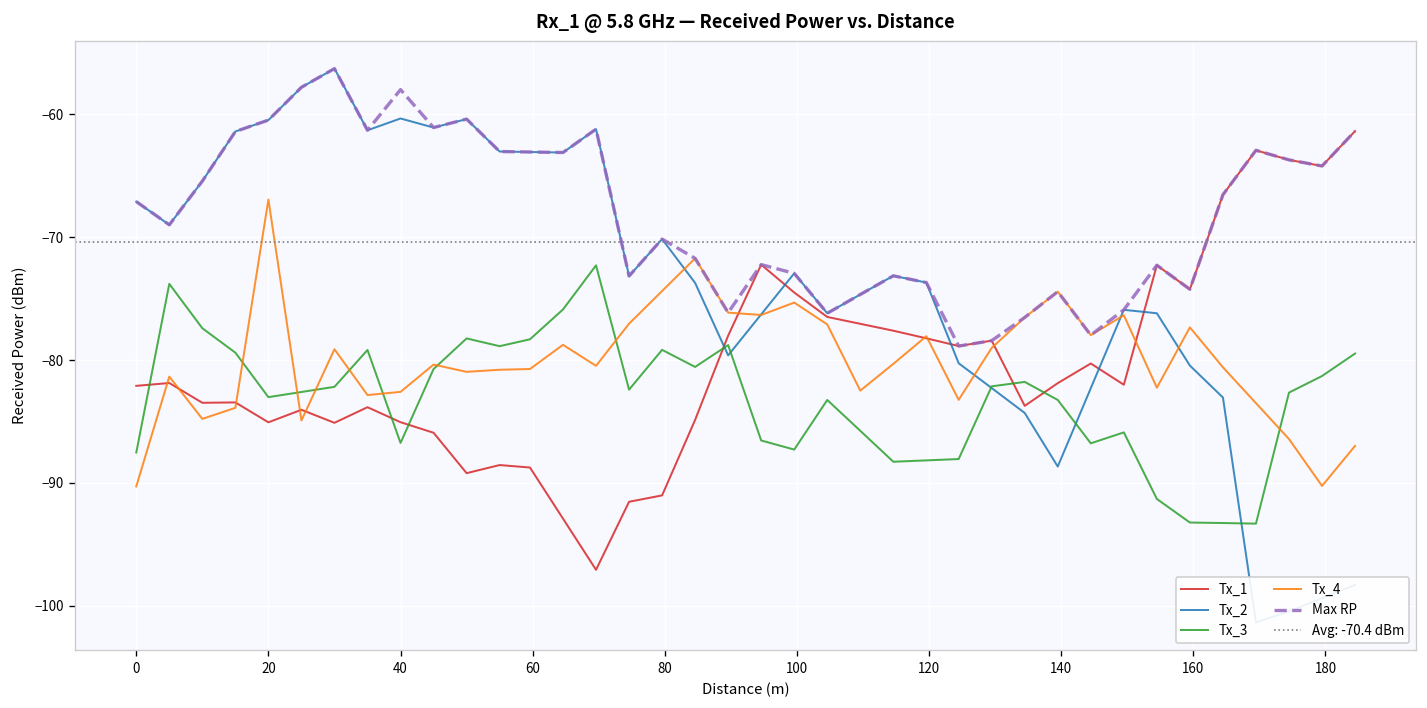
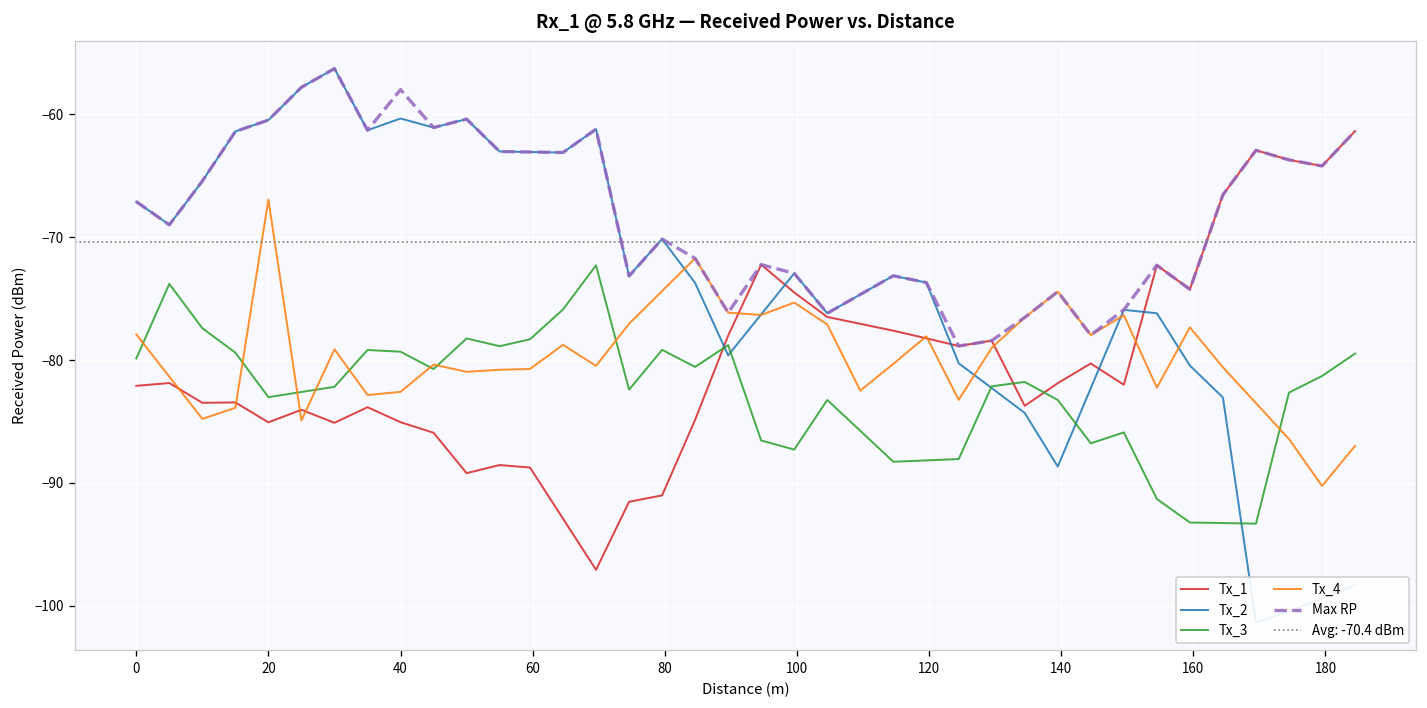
Tx_3, 0: -87.5 -> -79.9
Tx_4, 0: -90.3 -> -77.9
Tx_3, 40: -86.8 -> -79.3
